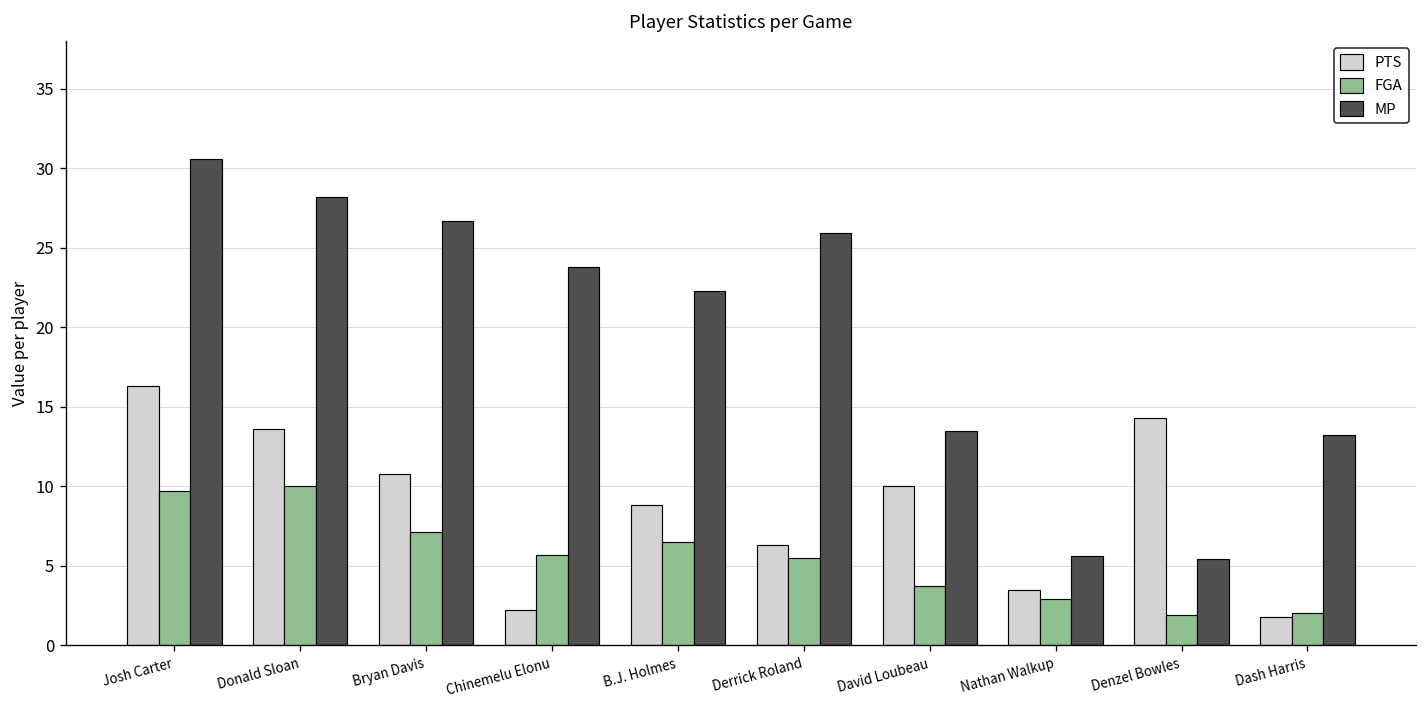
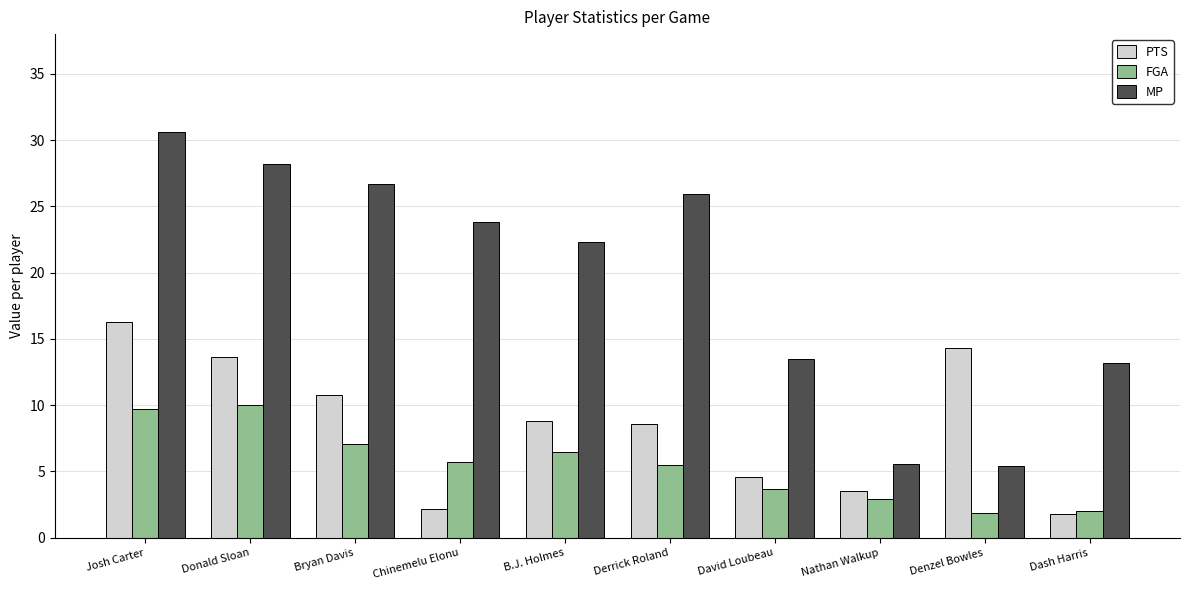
PTS, Derrick Roland: 6.3 -> 8.6
PTS, David Loubeau: 10.0 -> 4.6
